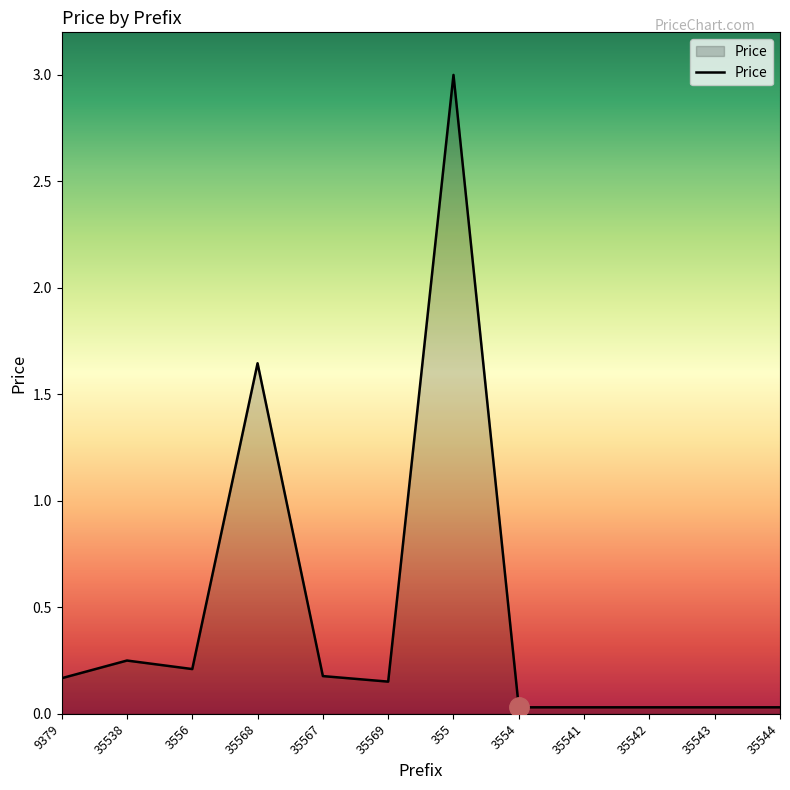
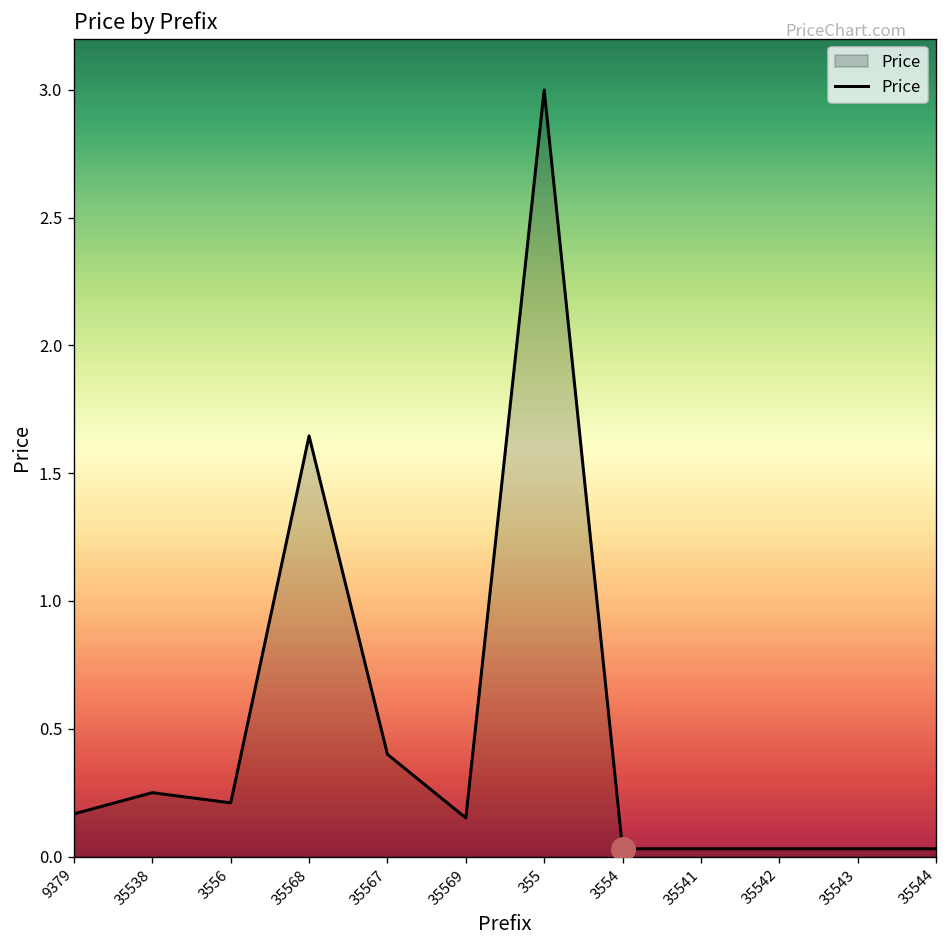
Price, 35567: 0.18 -> 0.40
